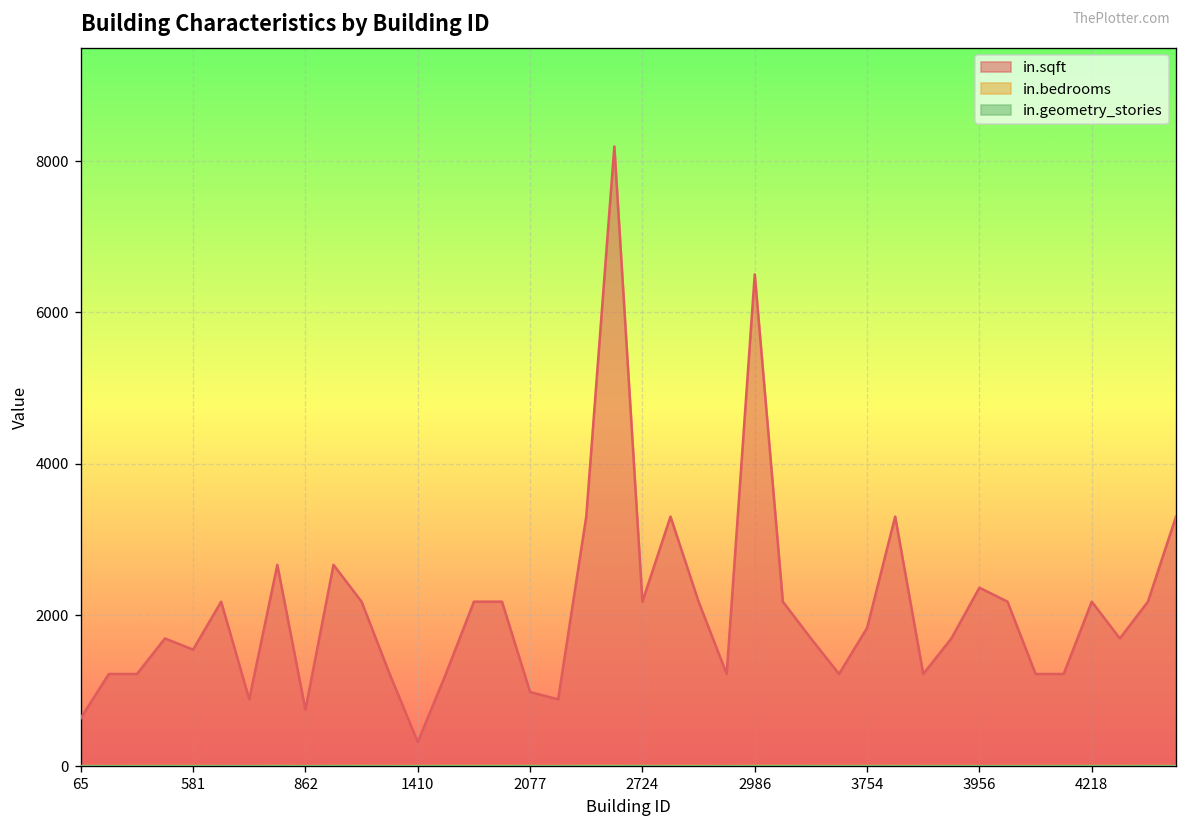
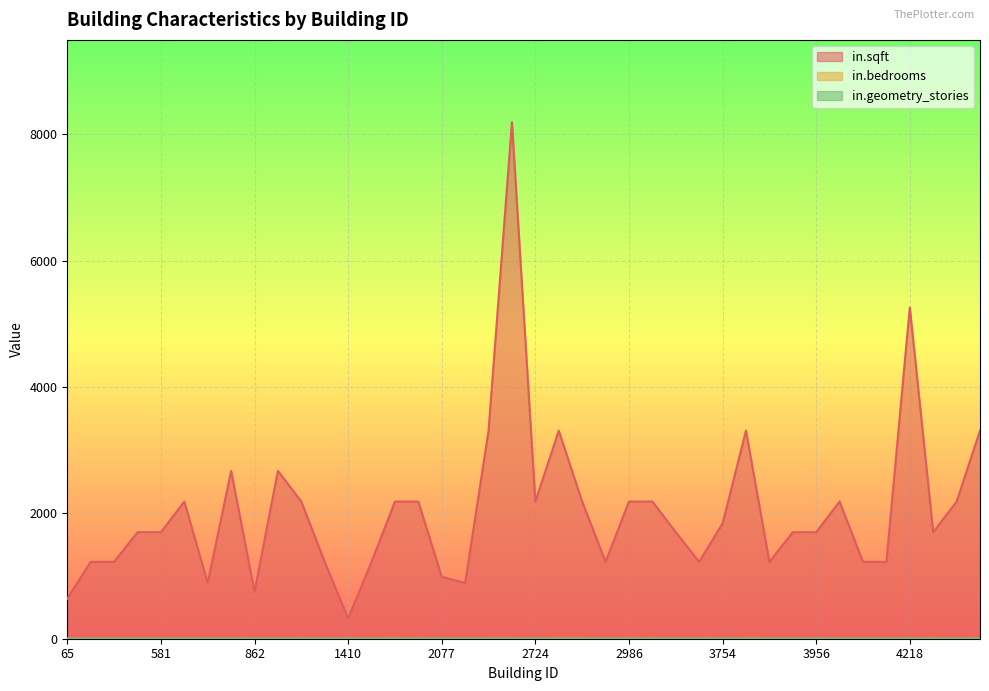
in.sqft, 581: 1500 -> 1700
in.sqft, 2986: 6500 -> 2200
in.sqft, 3956: 2400 -> 1700
in.sqft, 4218: 2200 -> 5300
